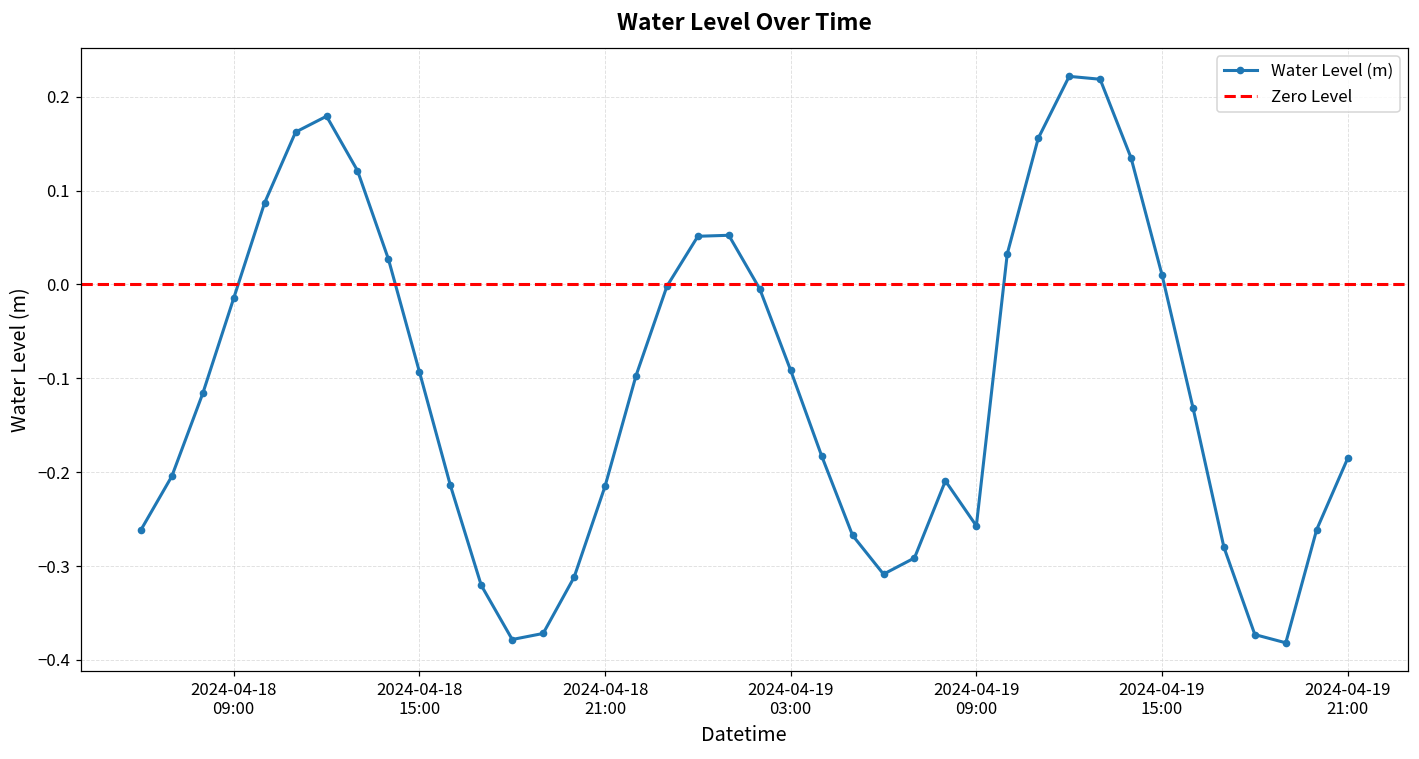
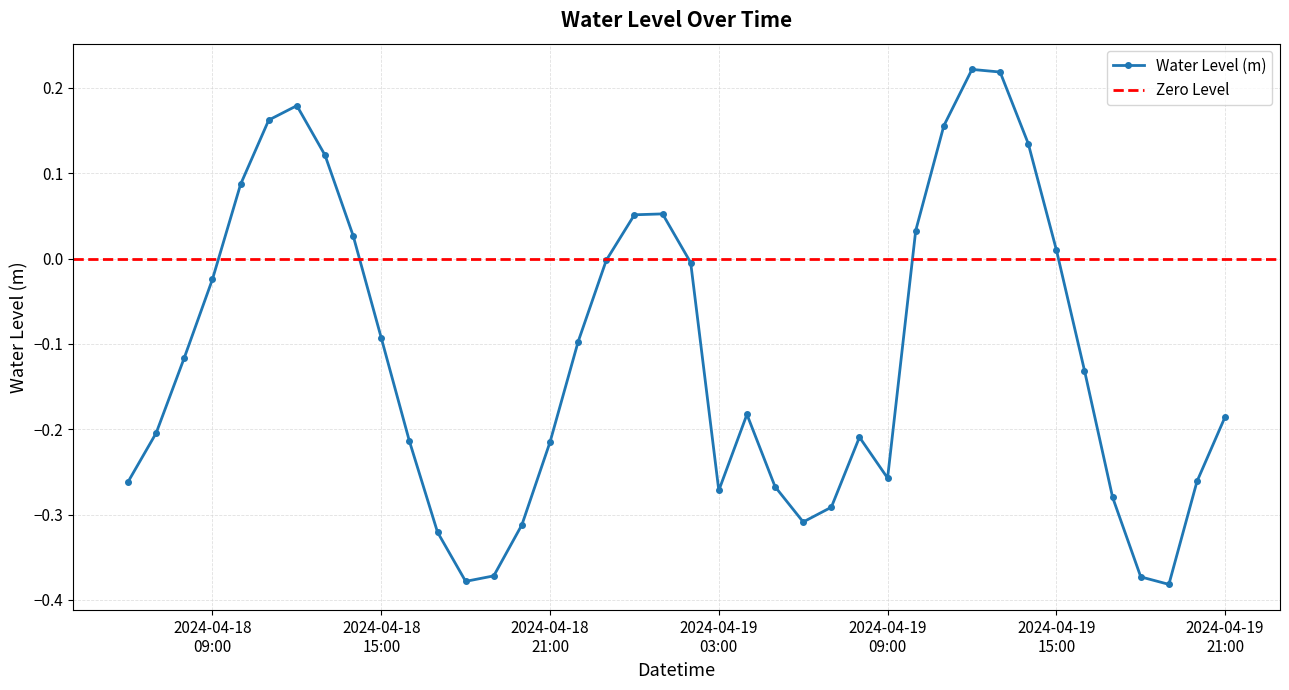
2024-04-18 09:00: -0.01 -> -0.02
2024-04-19 03:00: -0.09 -> -0.27
